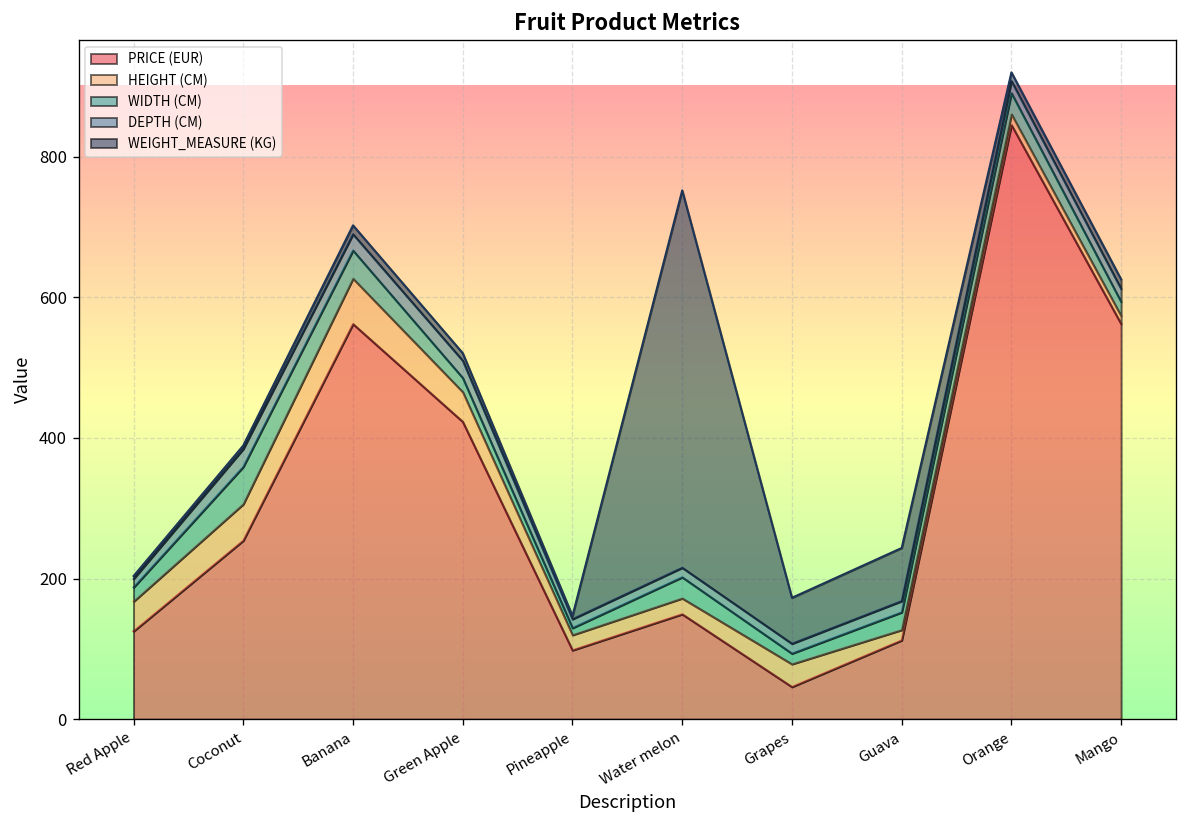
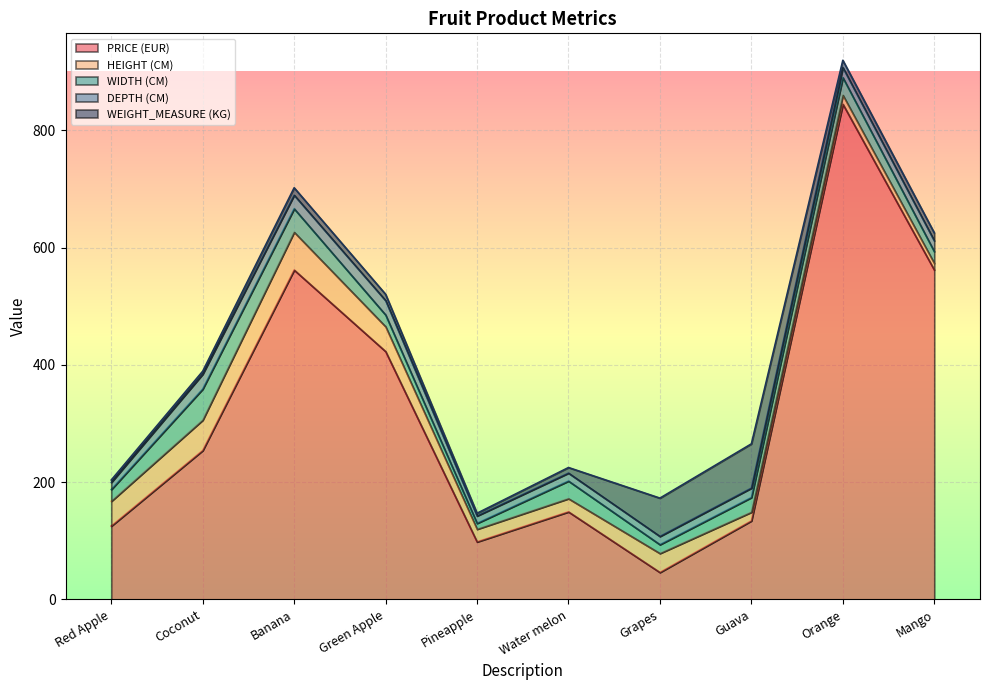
WEIGHT_MEASURE (KG), Water melon: 540 -> 10
PRICE (EUR), Guava: 110 -> 130
